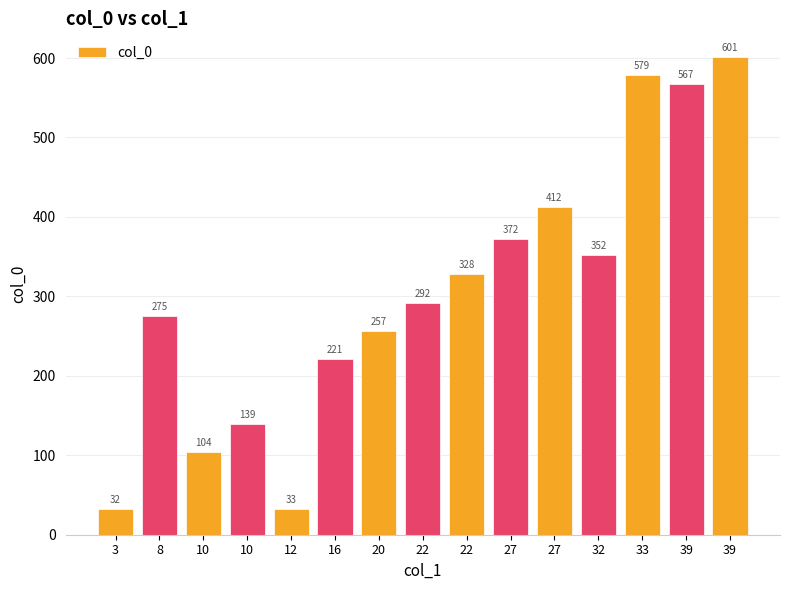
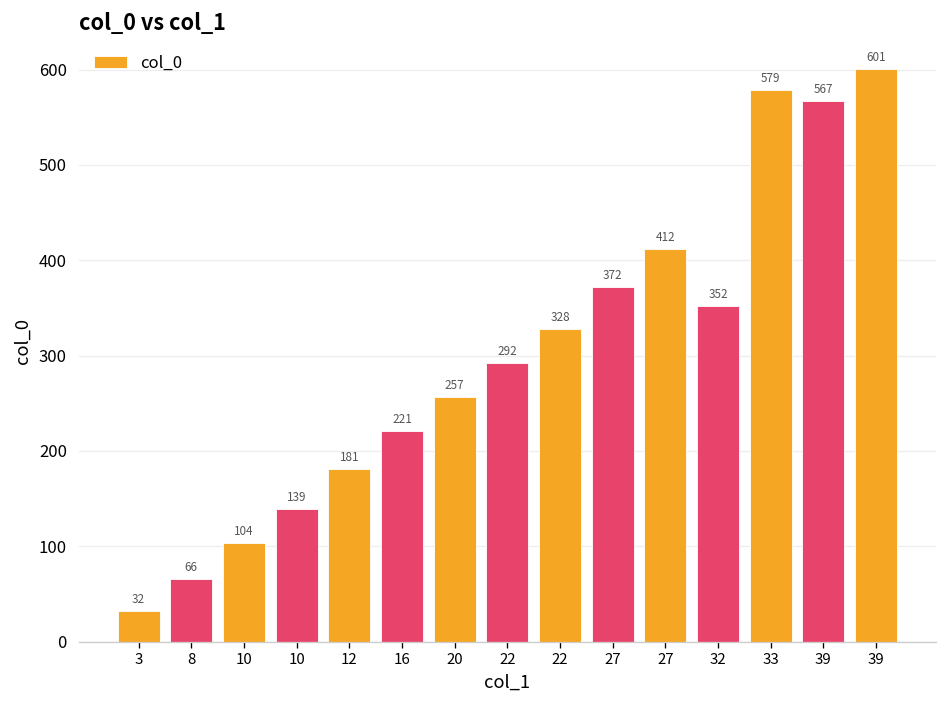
8: 275 -> 66
12: 33 -> 181
